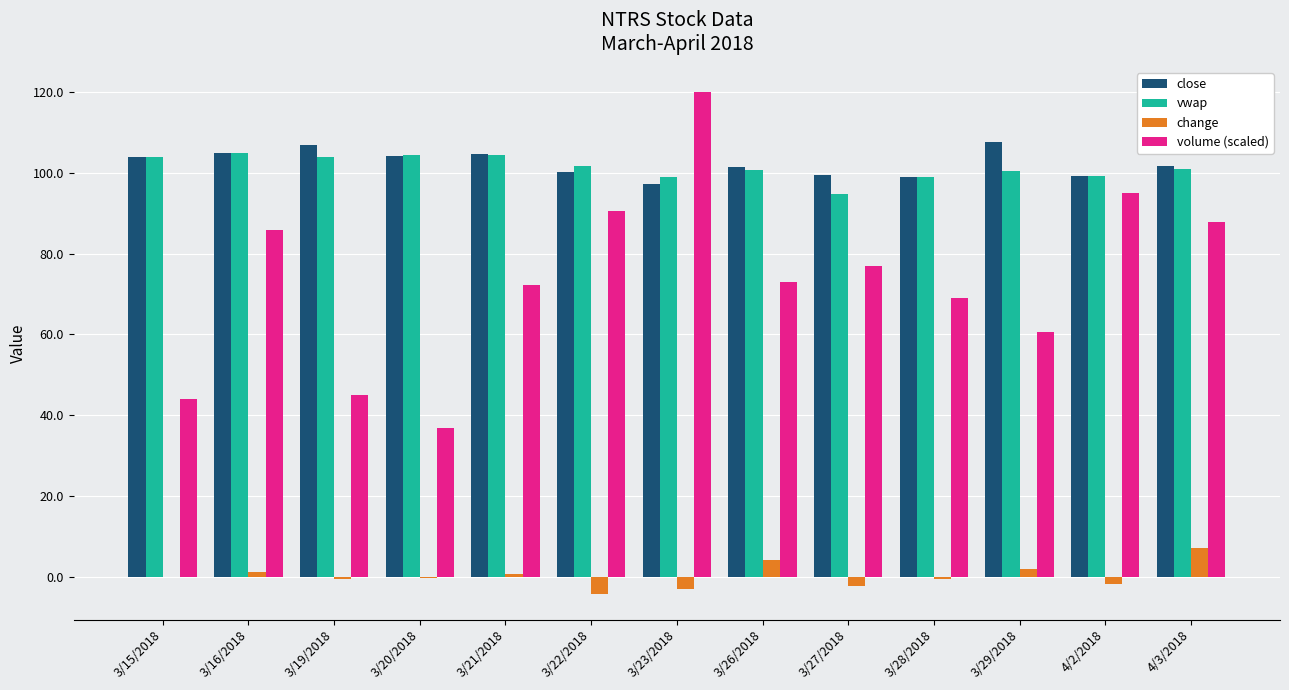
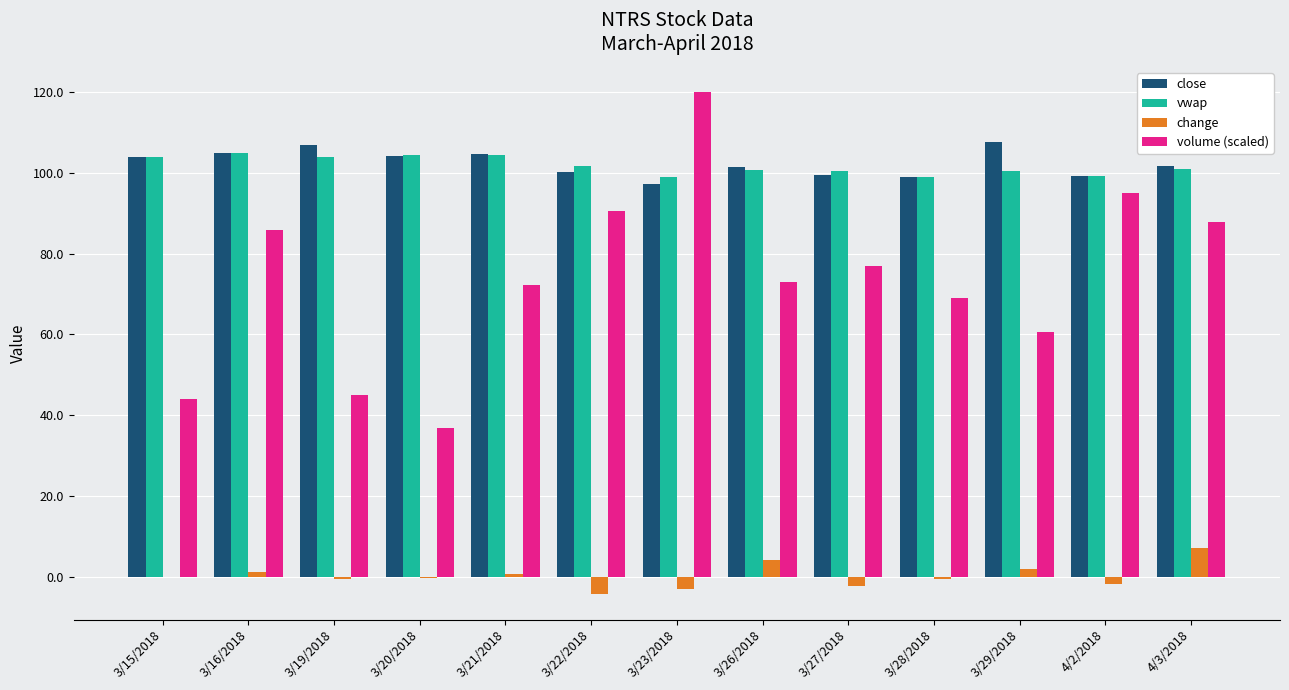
vwap, 3/27/2018: 95 -> 101
